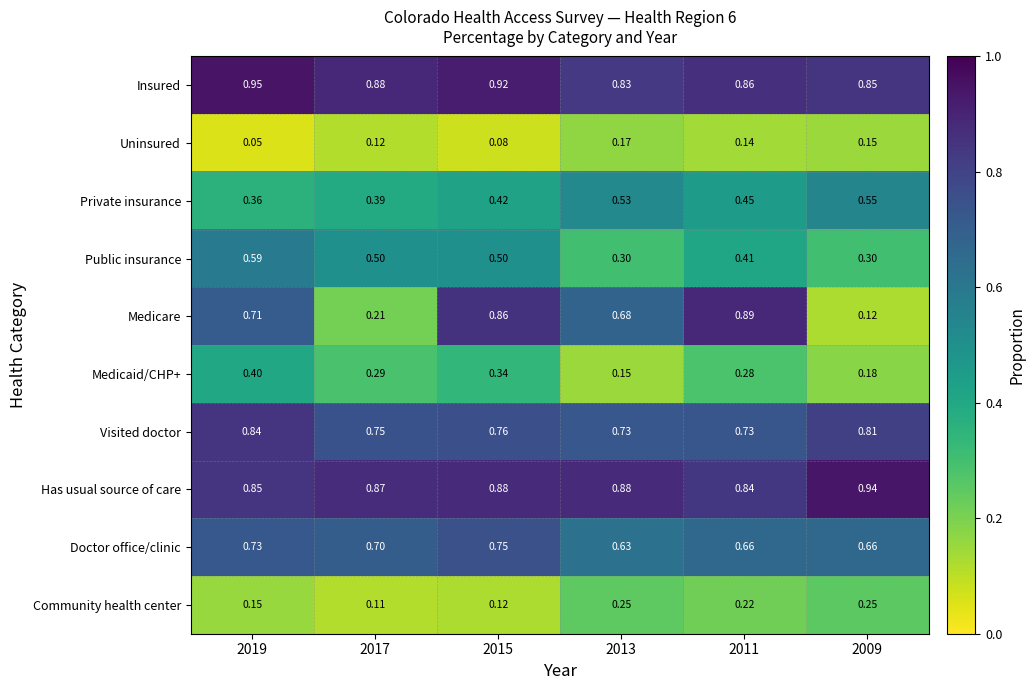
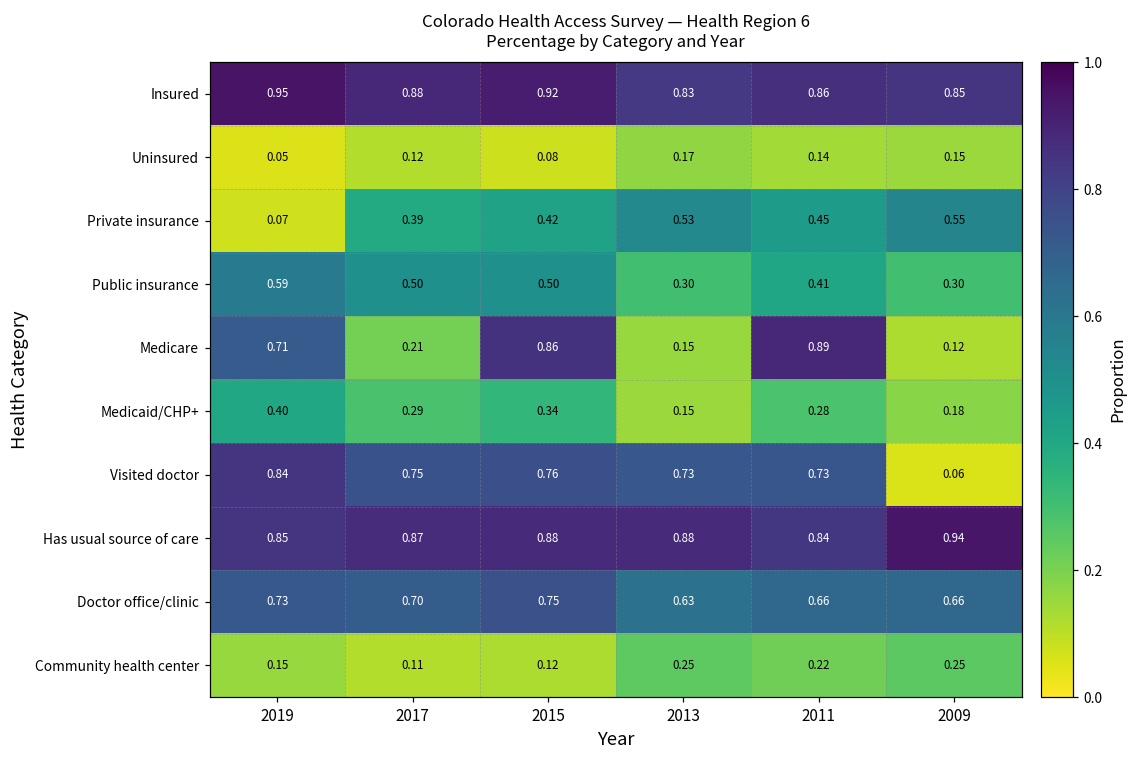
Private insurance, 2019: 0.36 -> 0.07
Medicare, 2013: 0.68 -> 0.15
Visited doctor, 2009: 0.81 -> 0.06
